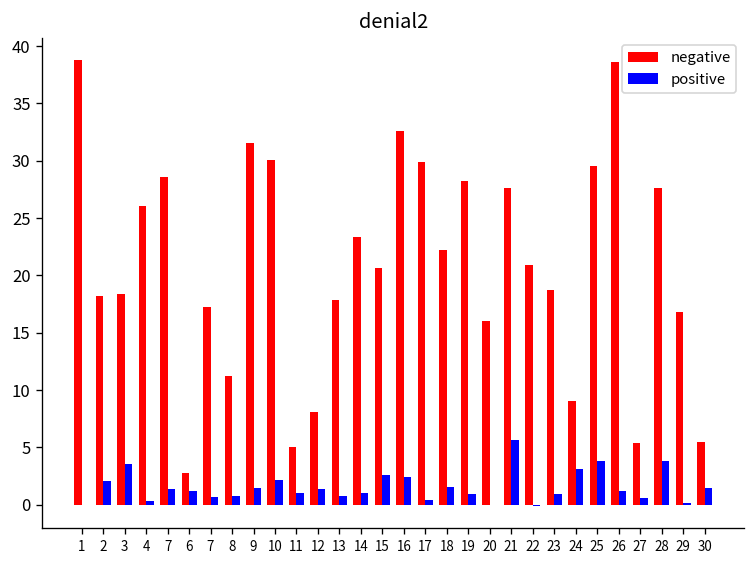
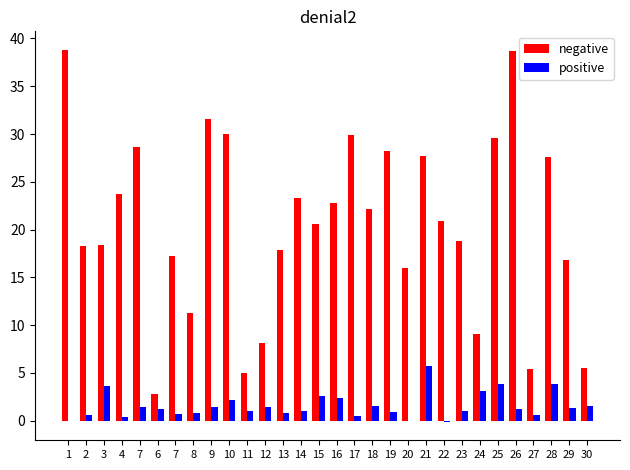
positive, 2: 2 -> 1
negative, 4: 26 -> 24
negative, 16: 33 -> 23
positive, 29: 0 -> 1
